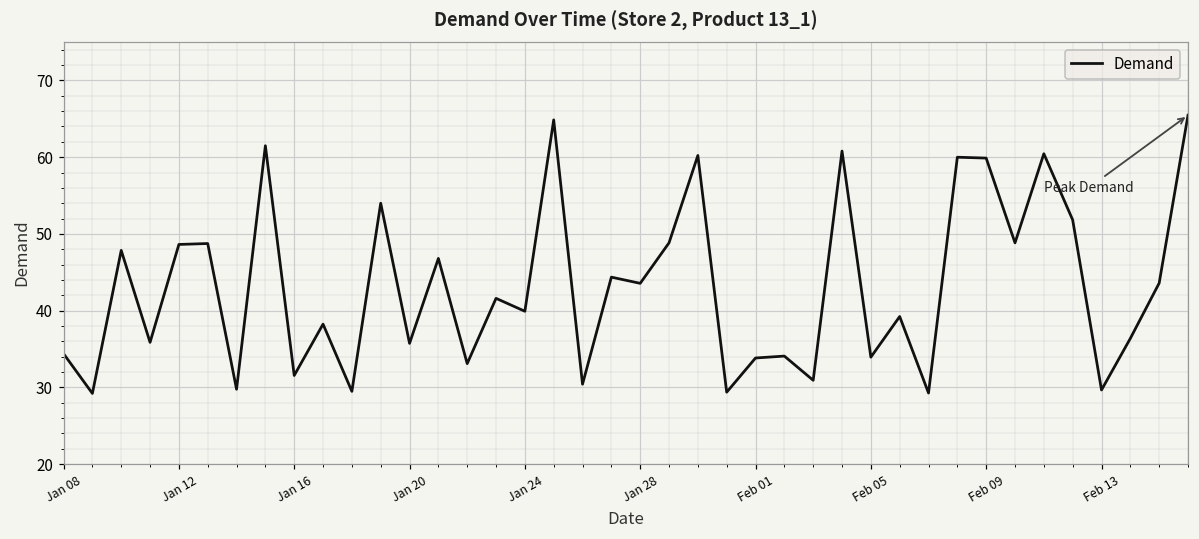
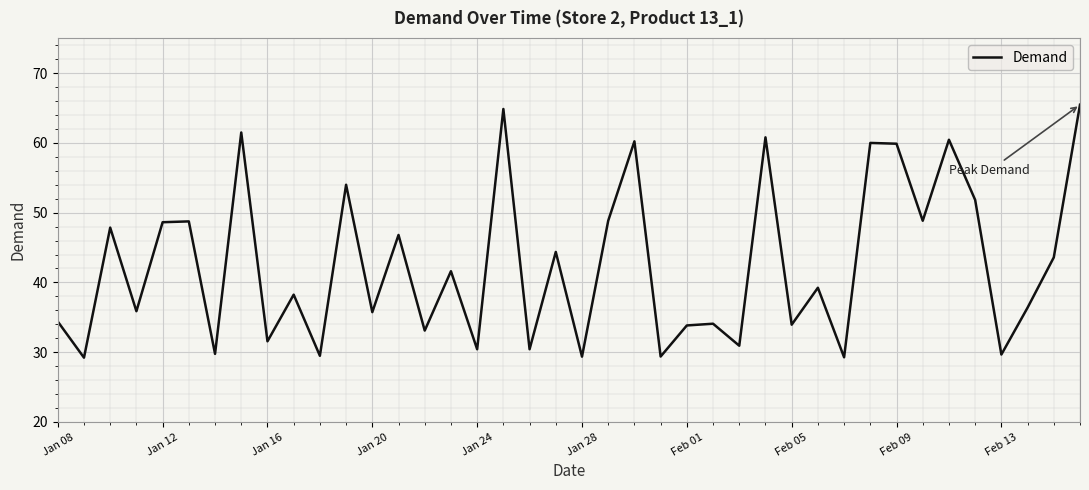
Jan 24: 40 -> 30
Jan 28: 44 -> 29
